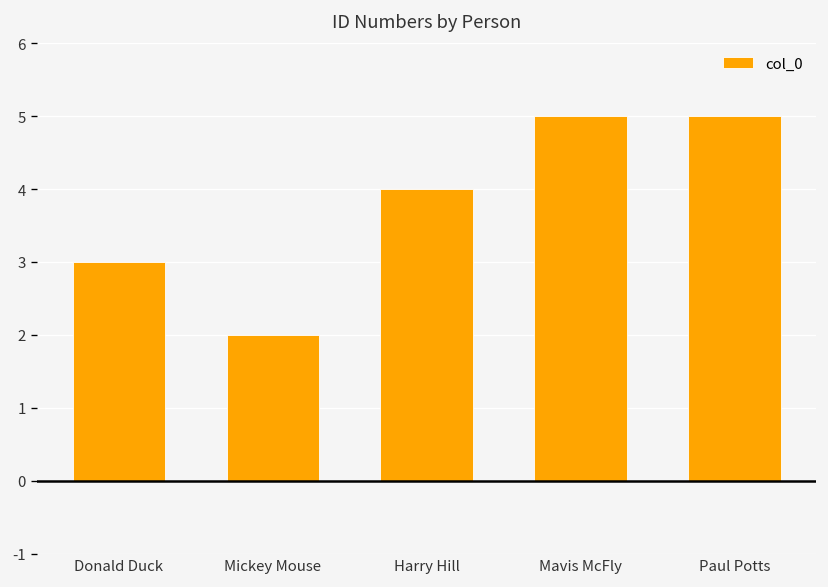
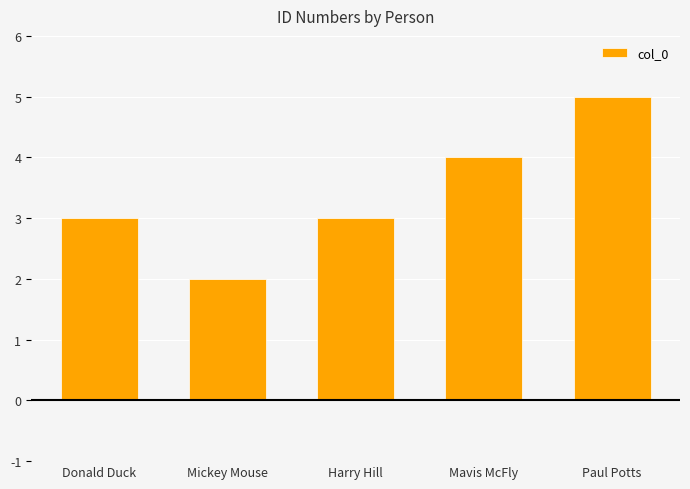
Harry Hill: 4 -> 3
Mavis McFly: 5 -> 4
